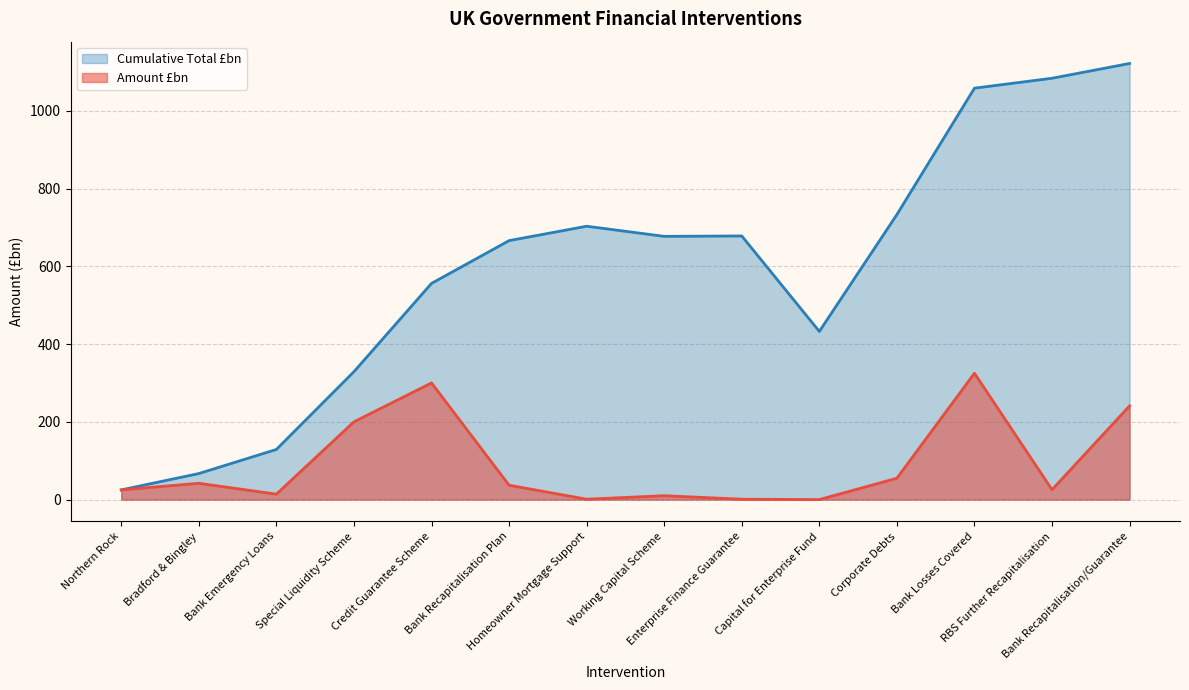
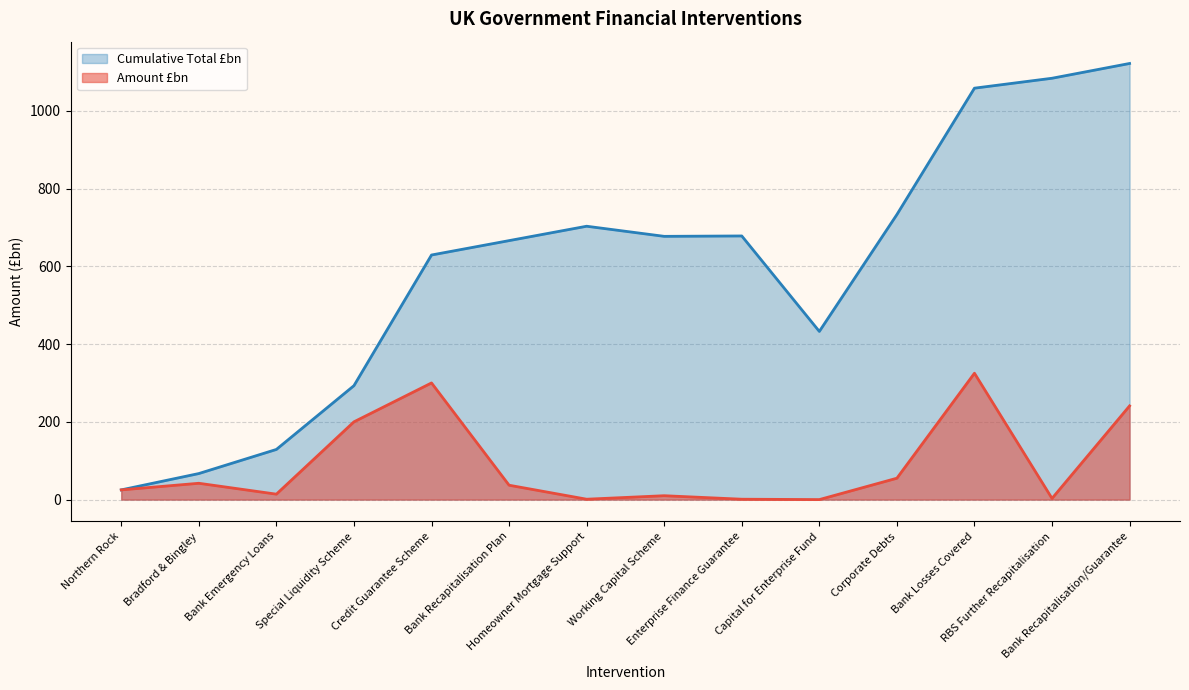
Cumulative Total £bn, Special Liquidity Scheme: 330 -> 290
Cumulative Total £bn, Credit Guarantee Scheme: 560 -> 630
Amount £bn, RBS Further Recapitalisation: 30 -> 0
